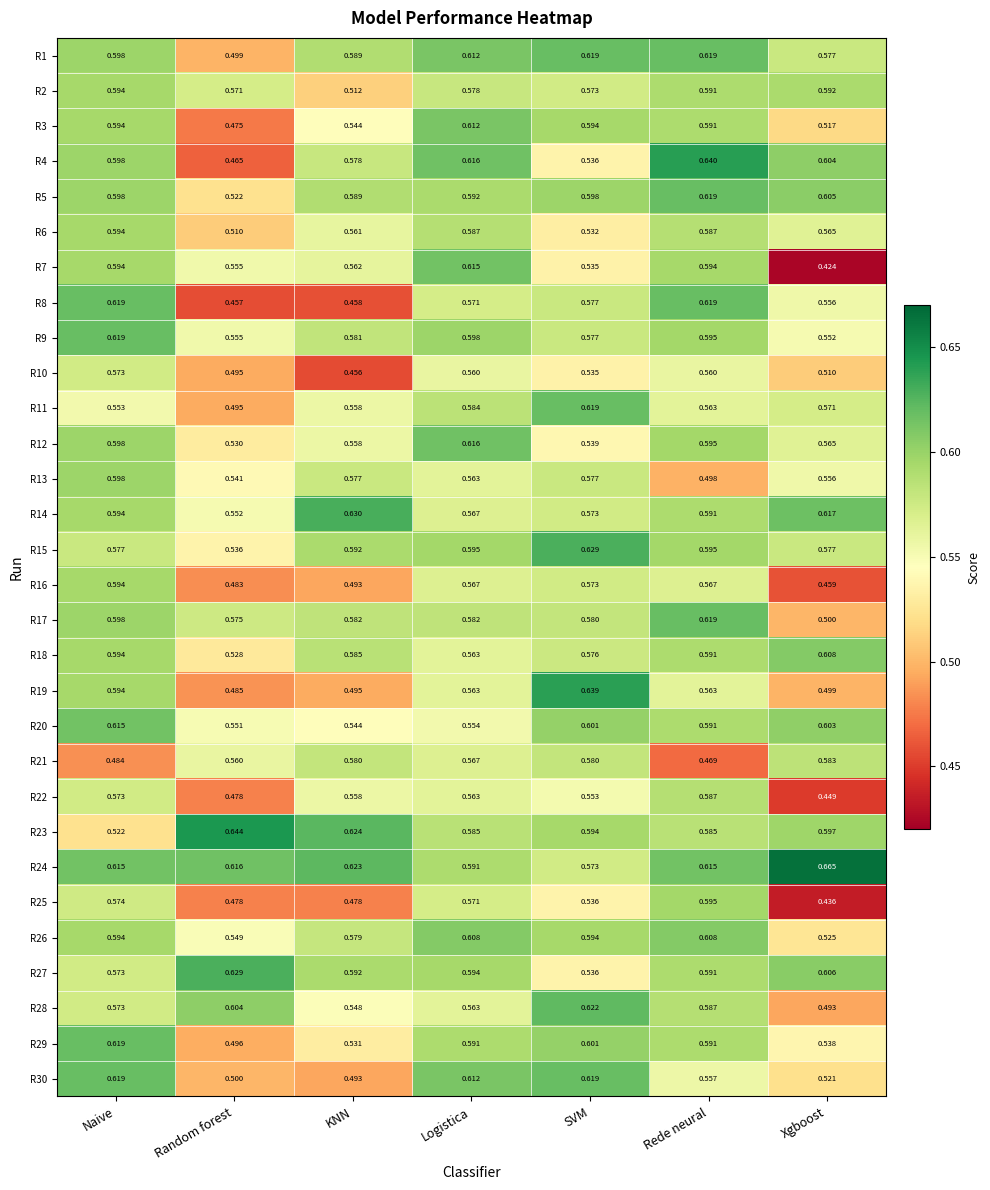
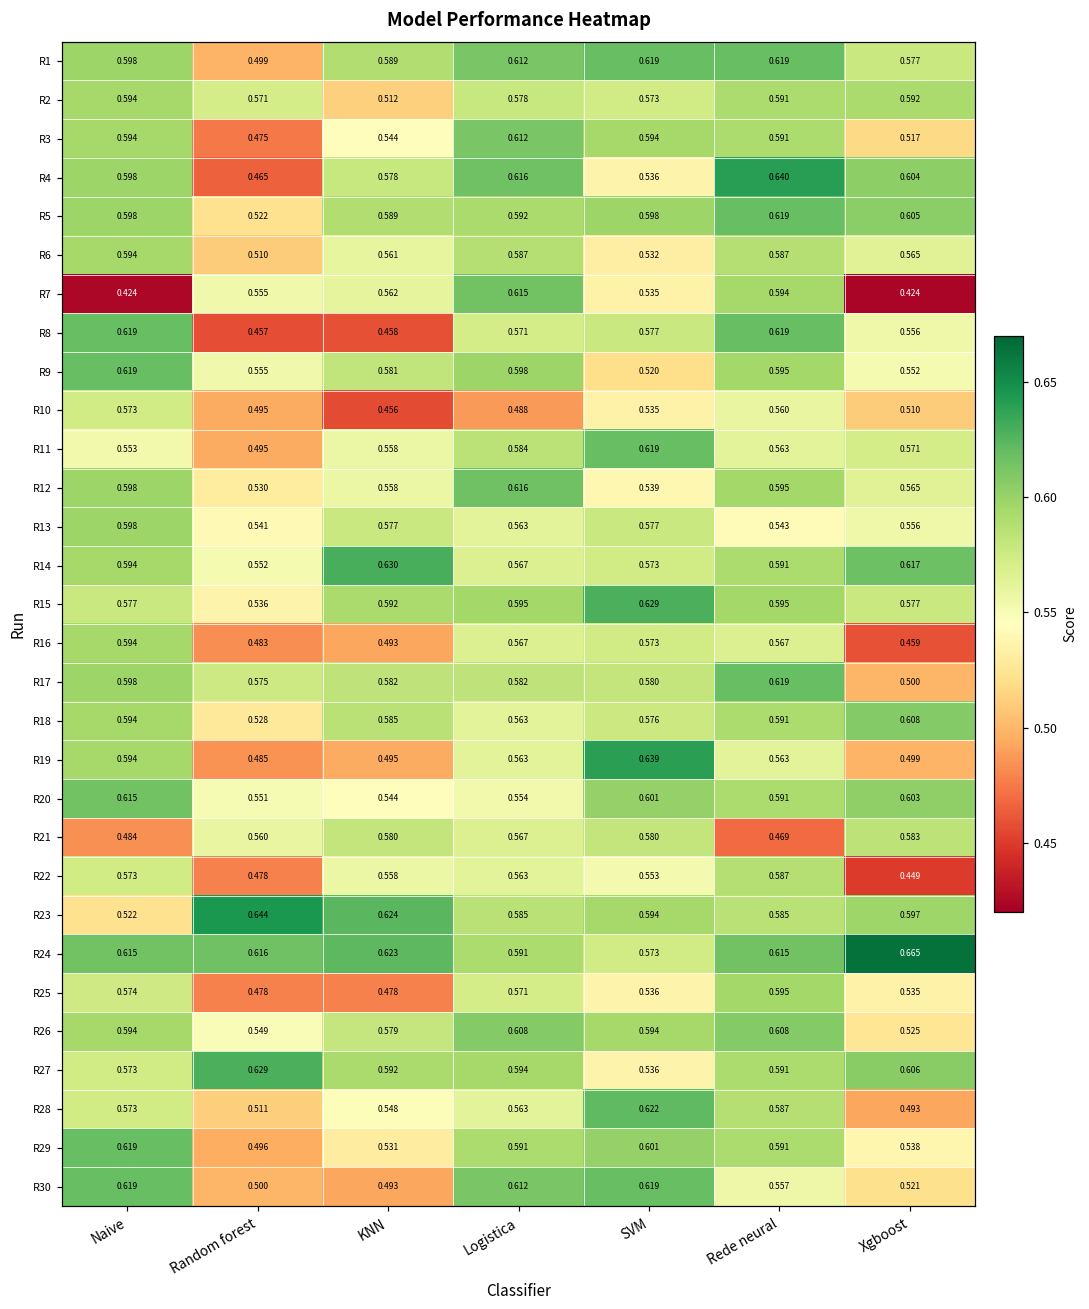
R7, Naive: 0.594 -> 0.424
R9, SVM: 0.577 -> 0.520
R10, Logistica: 0.560 -> 0.488
R13, Rede neural: 0.498 -> 0.543
R25, Xgboost: 0.436 -> 0.535
R28, Random forest: 0.604 -> 0.511
